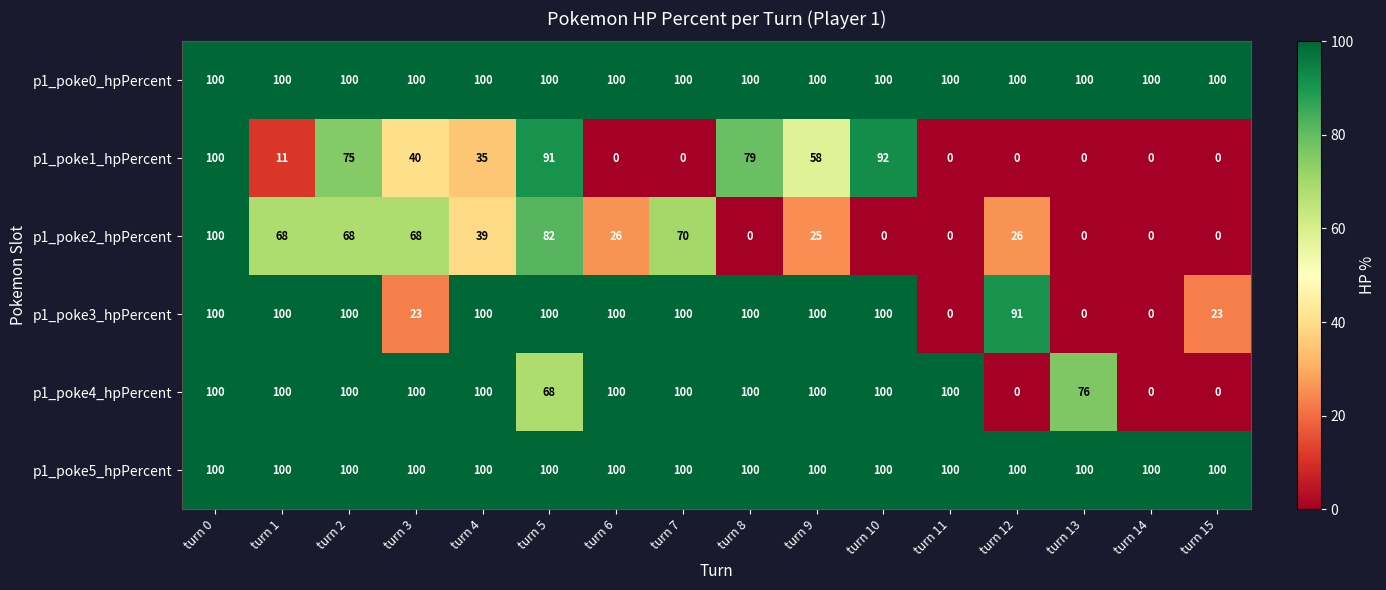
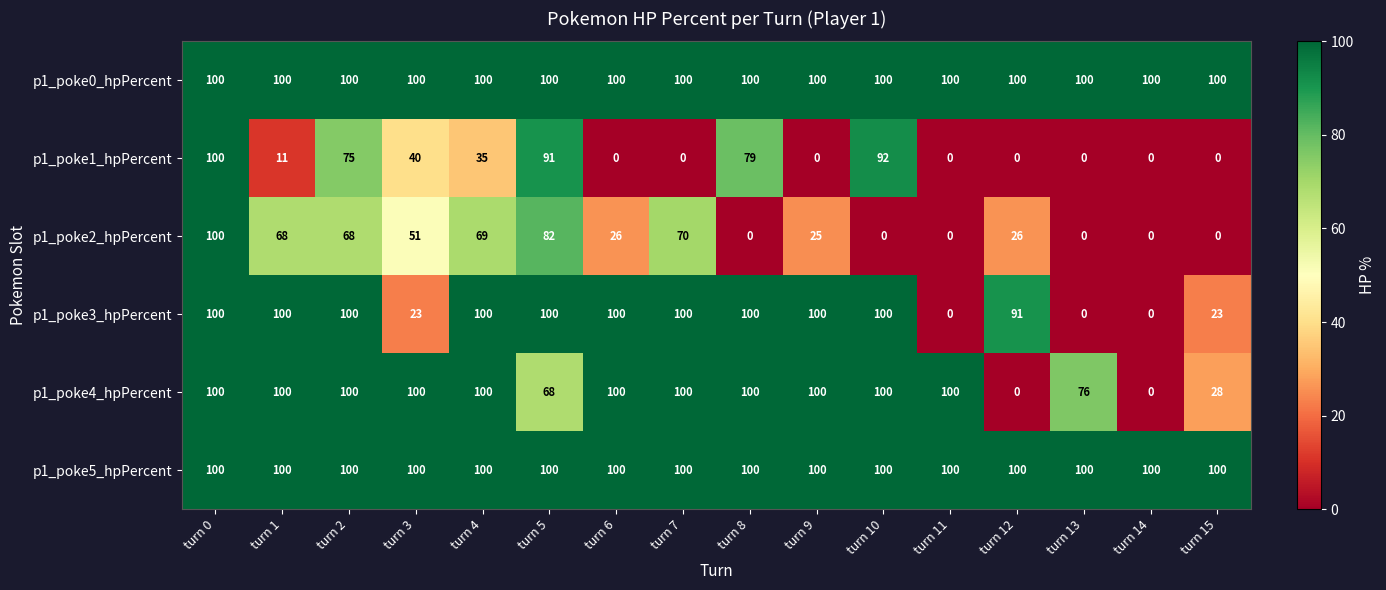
p1_poke1_hpPercent, turn 9: 58 -> 0
p1_poke2_hpPercent, turn 3: 68 -> 51
p1_poke2_hpPercent, turn 4: 39 -> 69
p1_poke4_hpPercent, turn 15: 0 -> 28
